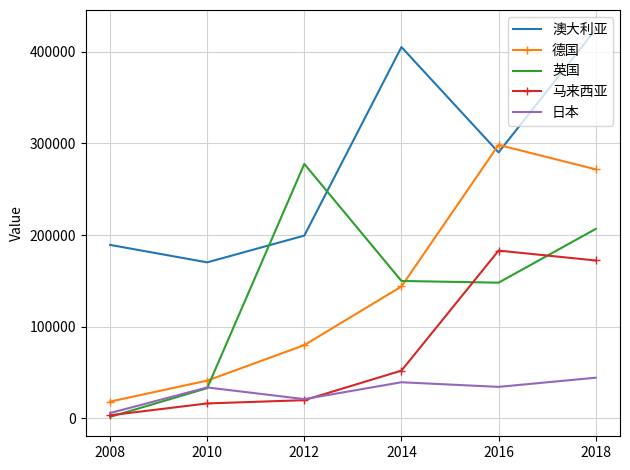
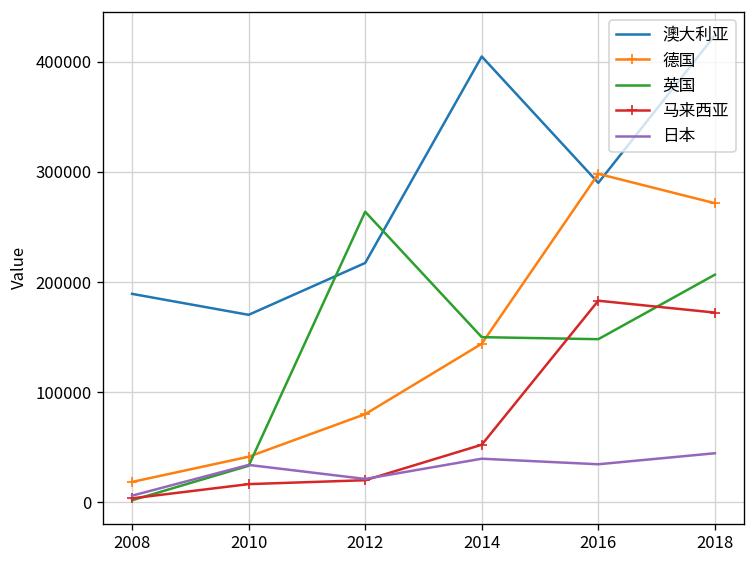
澳大利亚, 2012: 200000 -> 220000
英国, 2012: 280000 -> 260000
